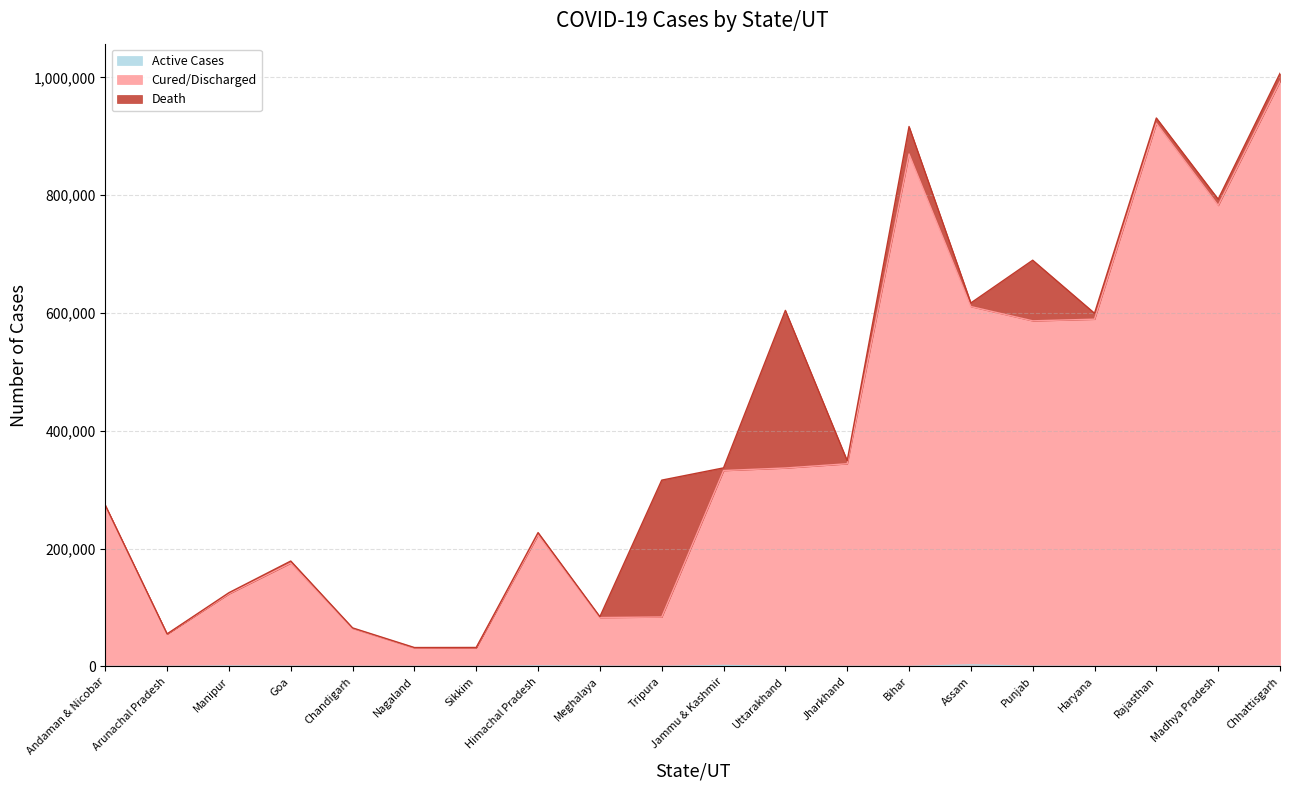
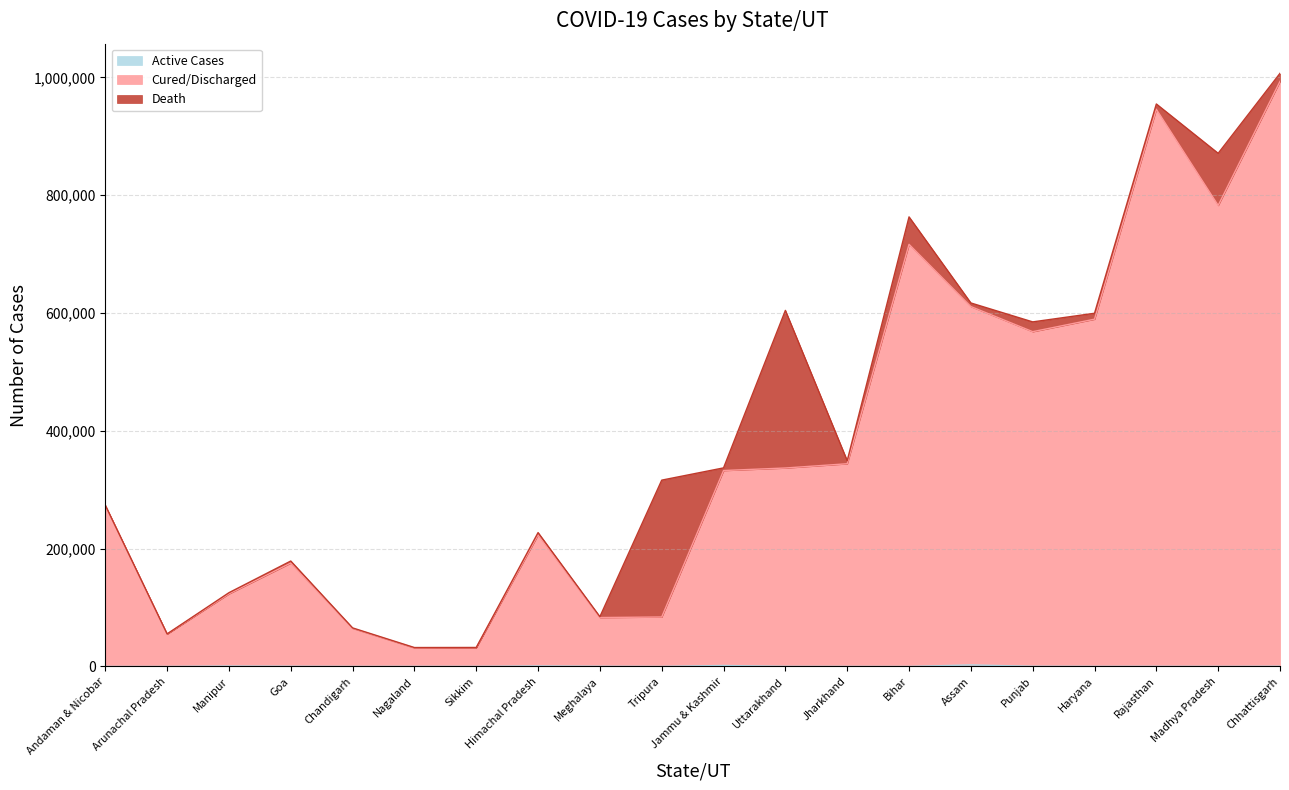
Cured/Discharged, Bihar: 870,000 -> 720,000
Cured/Discharged, Punjab: 590,000 -> 570,000
Death, Punjab: 100,000 -> 20,000
Cured/Discharged, Rajasthan: 920,000 -> 950,000
Death, Madhya Pradesh: 10,000 -> 90,000
